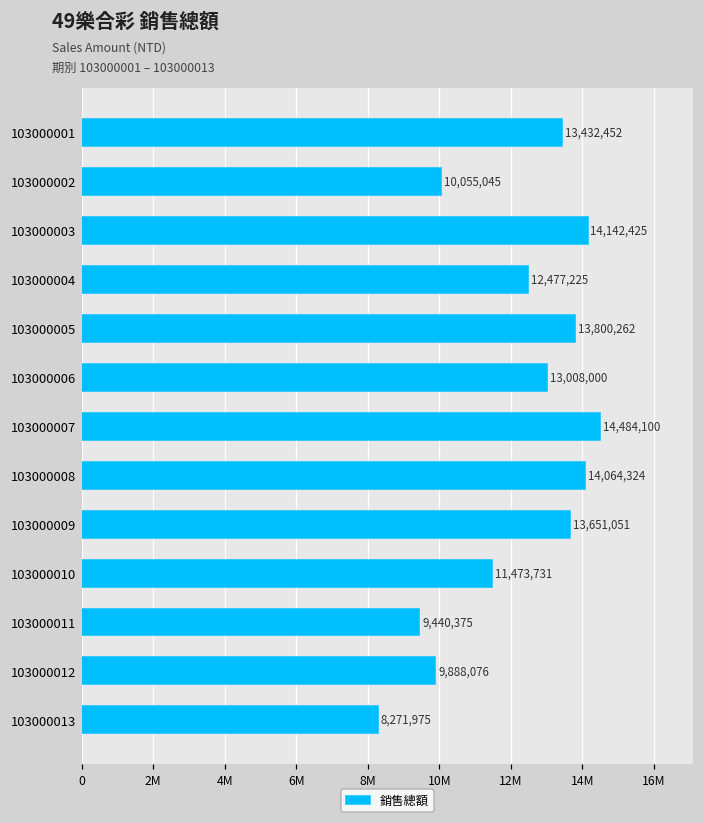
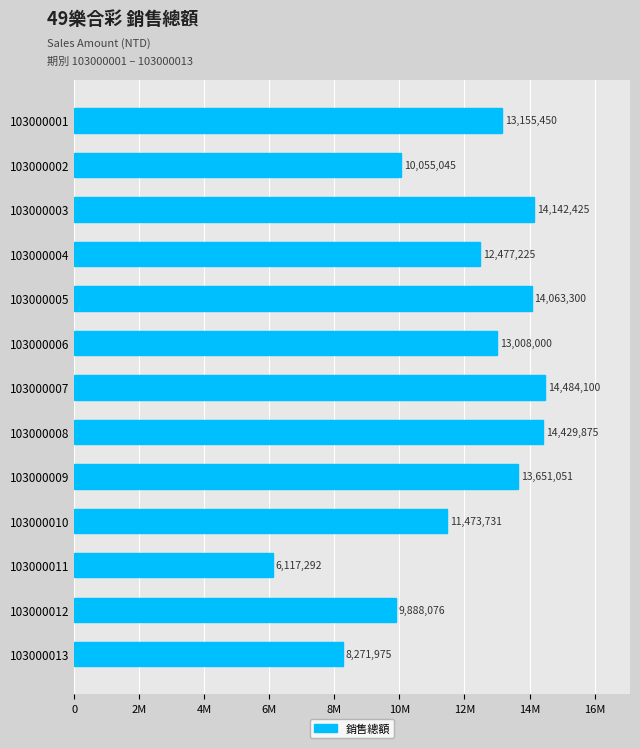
103000001: 13,432,452 -> 13,155,450
103000005: 13,800,262 -> 14,063,300
103000008: 14,064,324 -> 14,429,875
103000011: 9,440,375 -> 6,117,292
